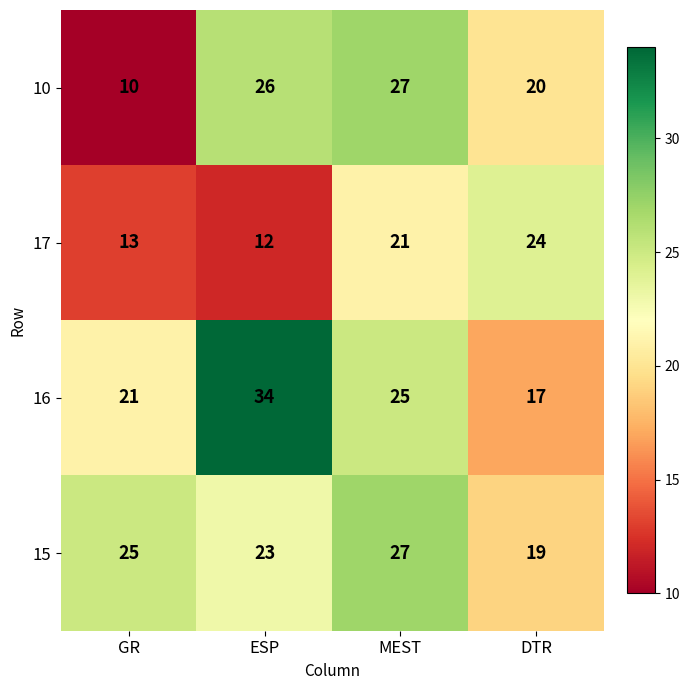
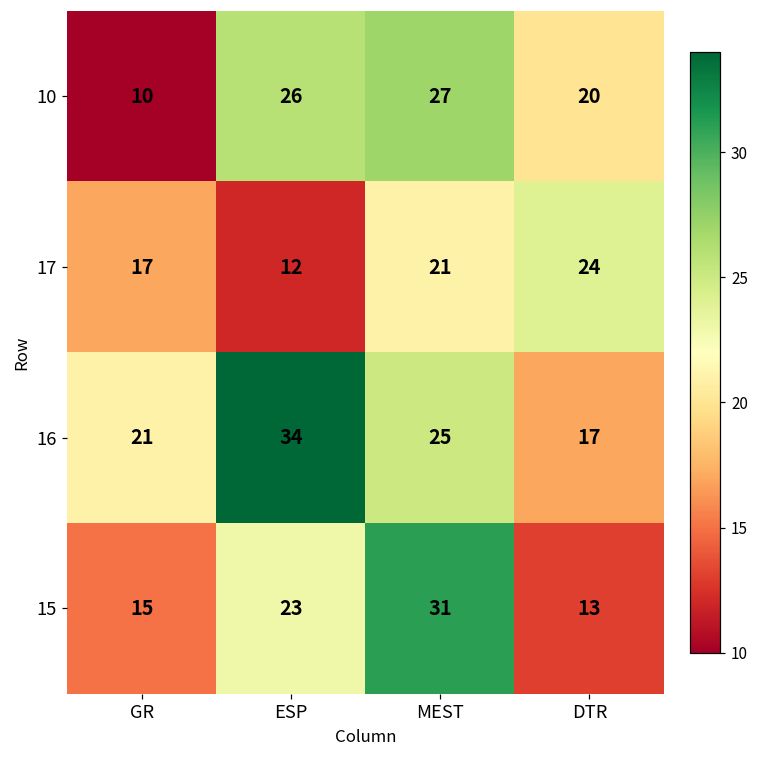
17, GR: 13 -> 17
15, GR: 25 -> 15
15, MEST: 27 -> 31
15, DTR: 19 -> 13
